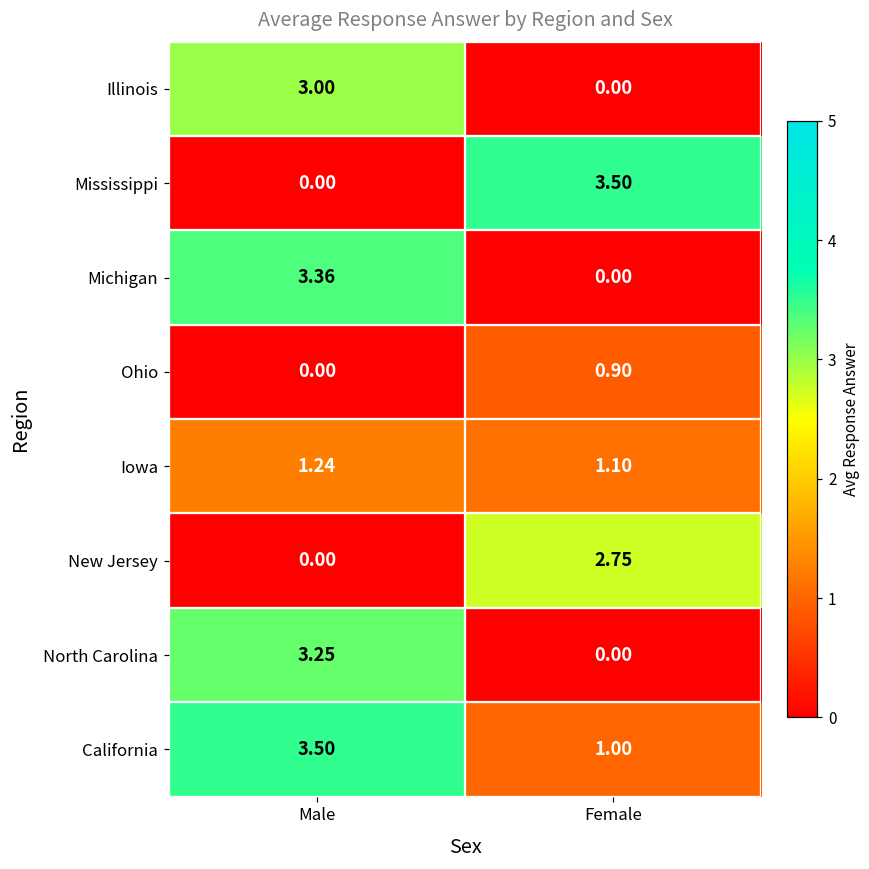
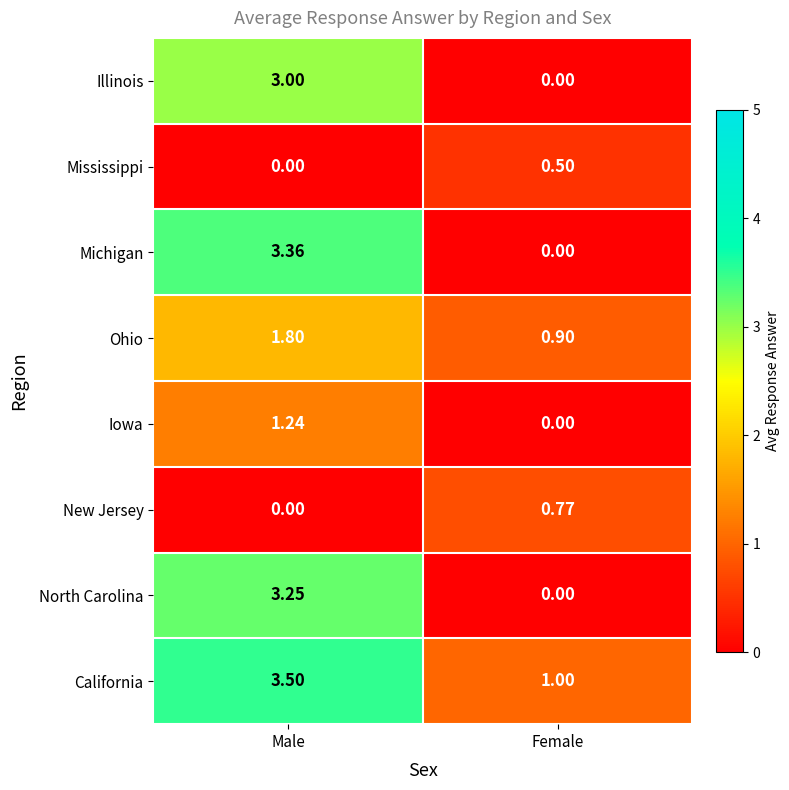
Mississippi, Female: 3.50 -> 0.50
Ohio, Male: 0.00 -> 1.80
Iowa, Female: 1.10 -> 0.00
New Jersey, Female: 2.75 -> 0.77
